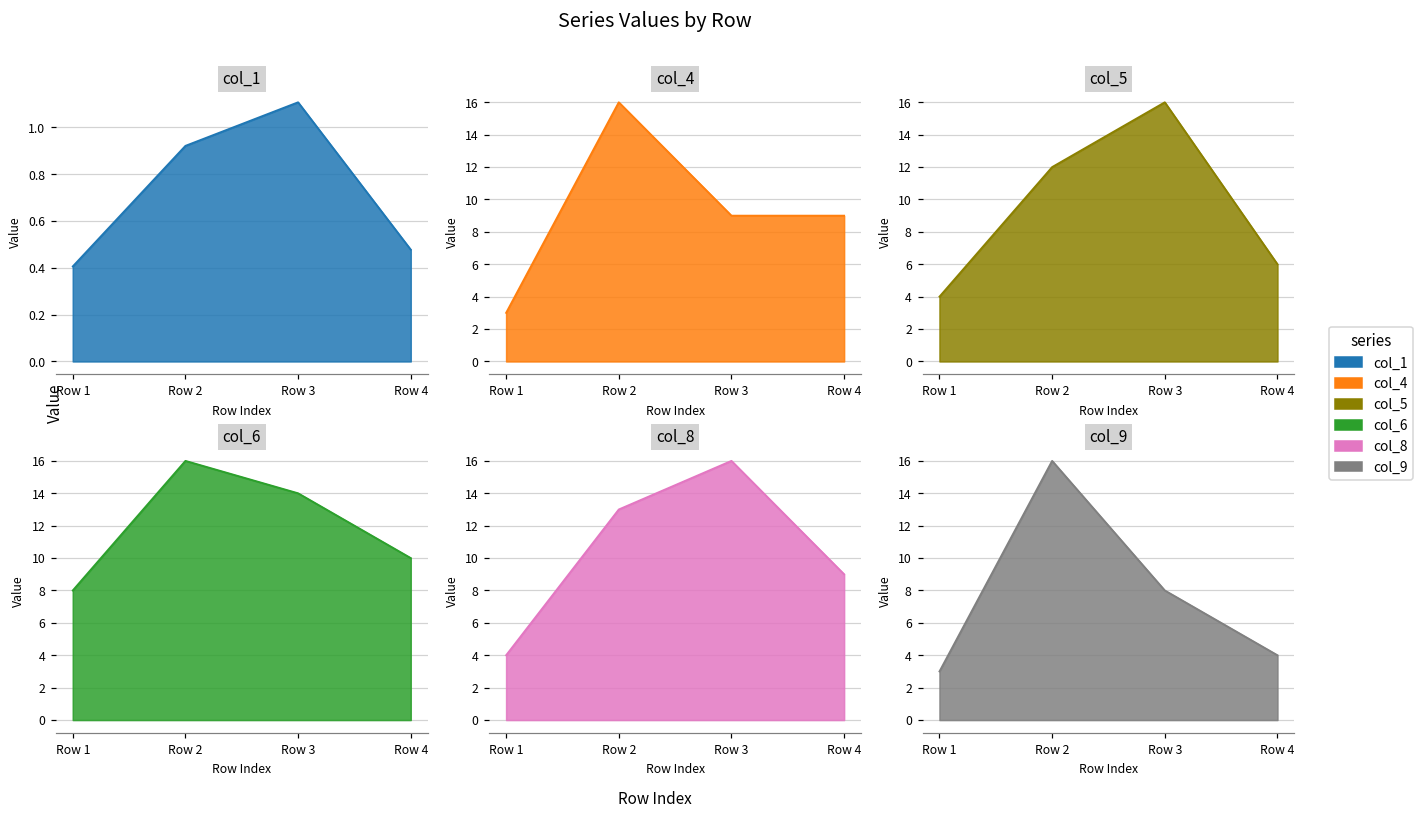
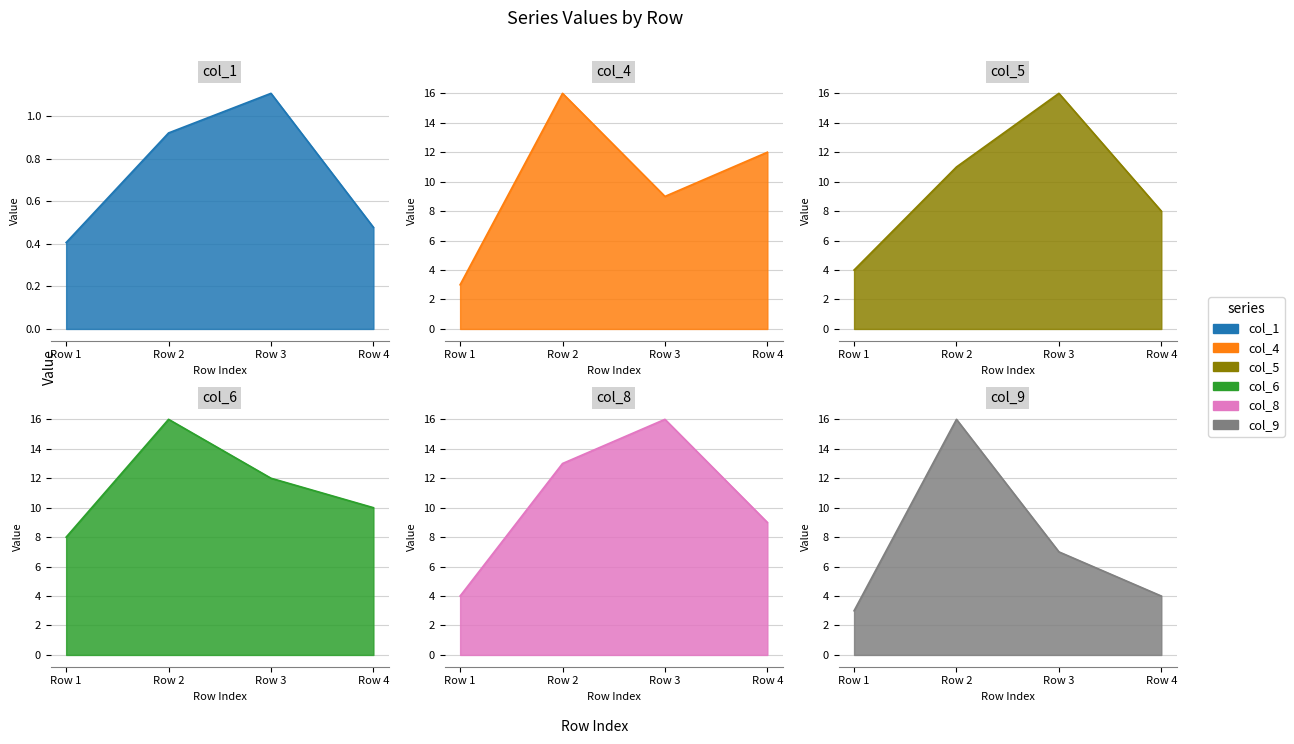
col_4, Row 4: 9 -> 12
col_5, Row 2: 12 -> 11
col_5, Row 4: 6 -> 8
col_6, Row 3: 14 -> 12
col_9, Row 3: 8 -> 7
